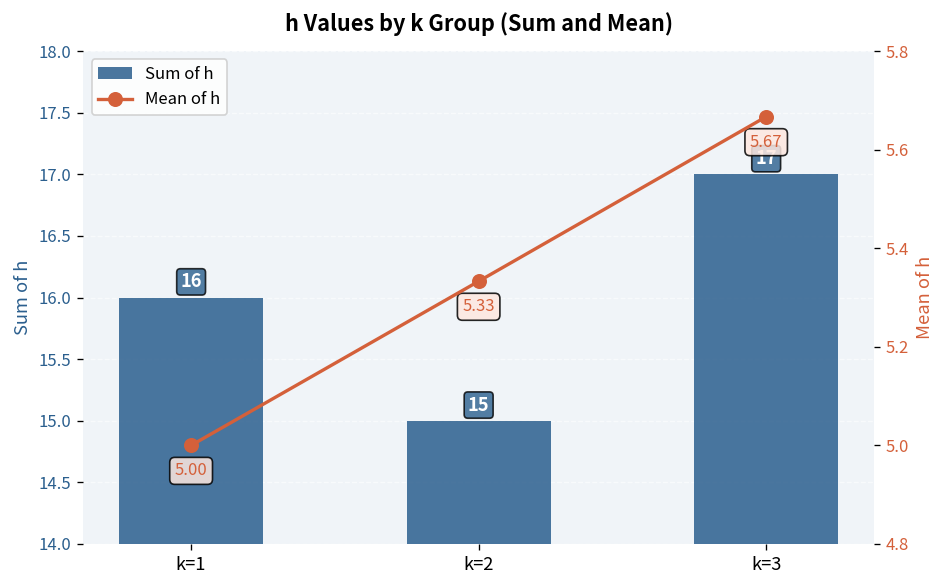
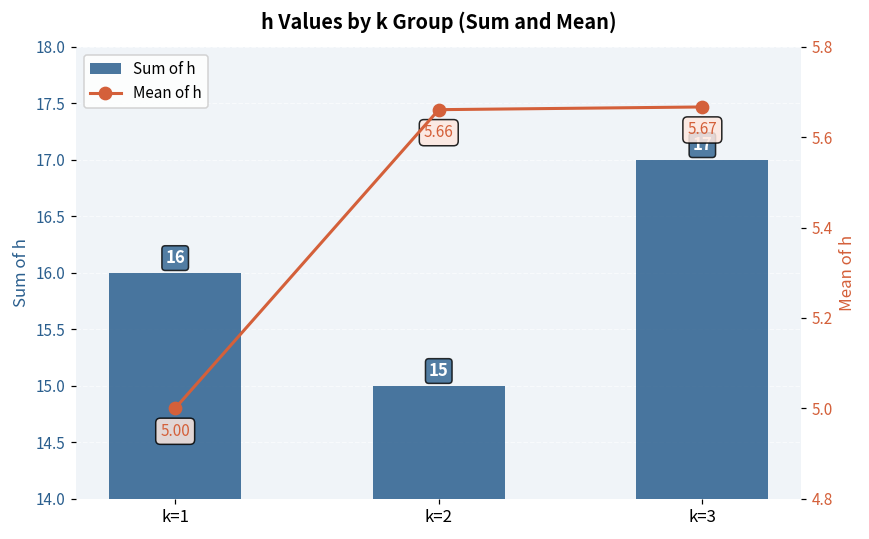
Mean of h, k=2: 5.33 -> 5.66
